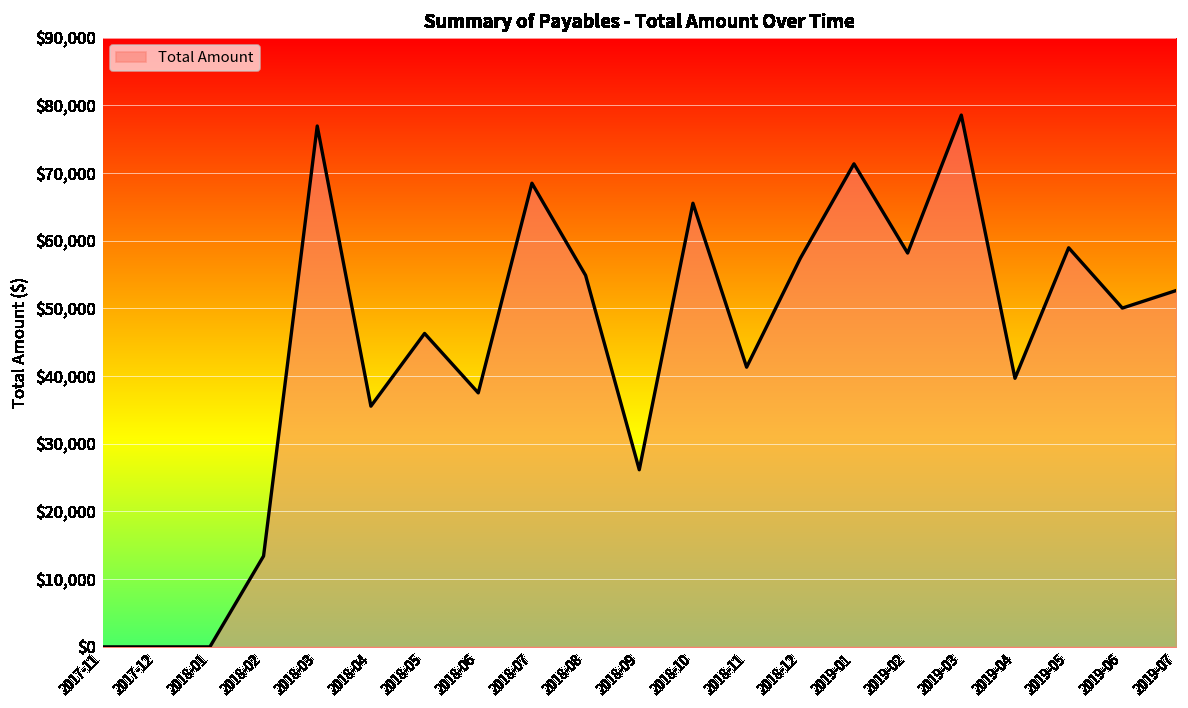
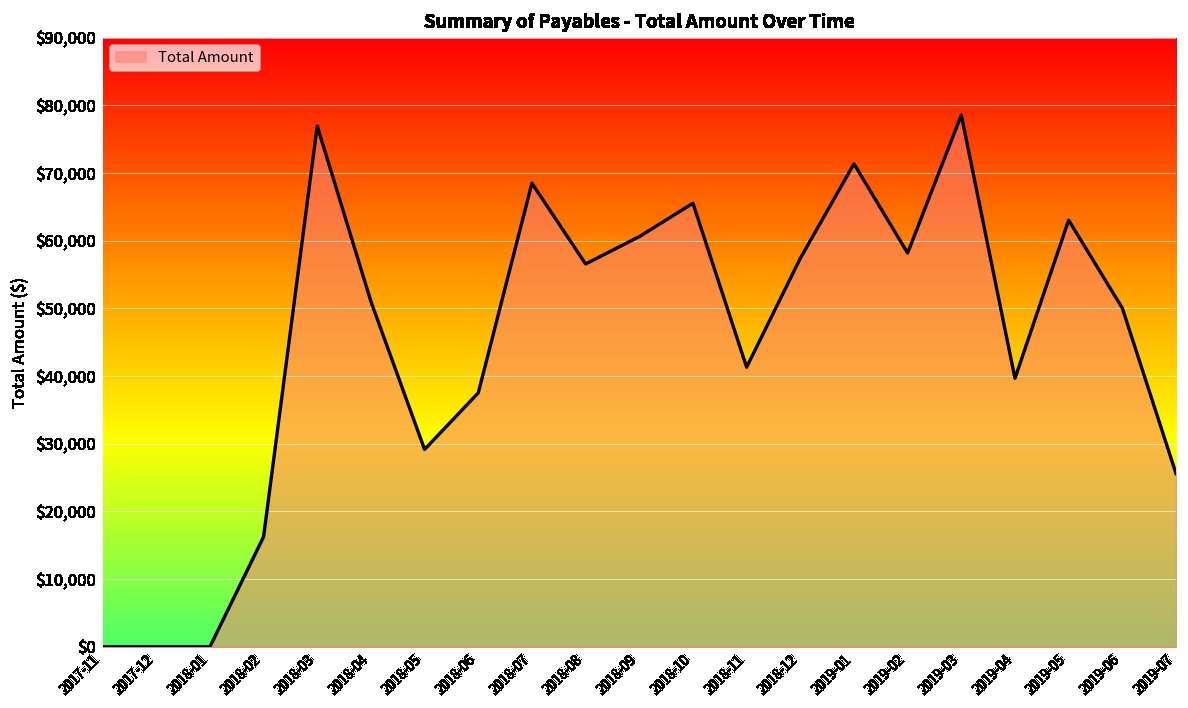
2018-02: $13,000 -> $16,000
2018-04: $36,000 -> $51,000
2018-05: $46,000 -> $29,000
2018-08: $55,000 -> $57,000
2018-09: $26,000 -> $61,000
2019-05: $59,000 -> $63,000
2019-07: $53,000 -> $26,000
